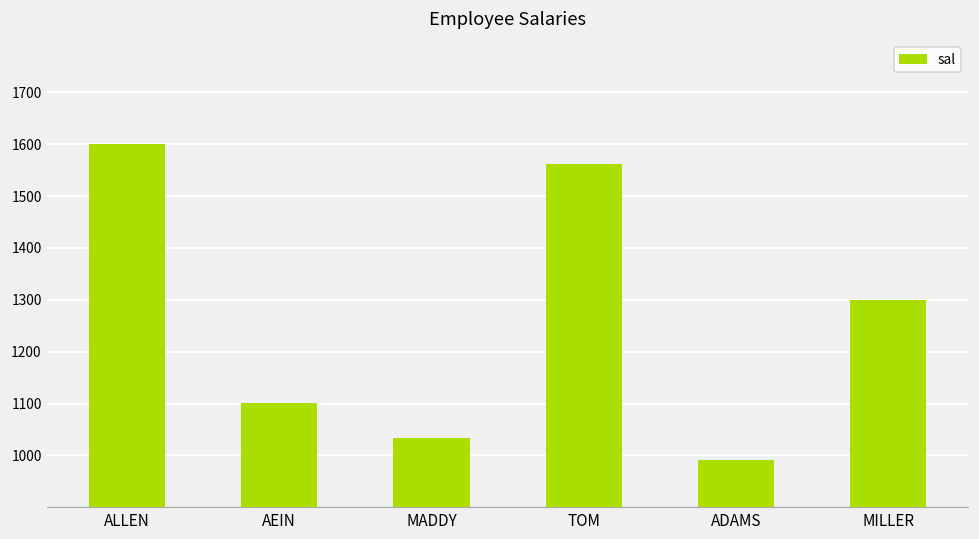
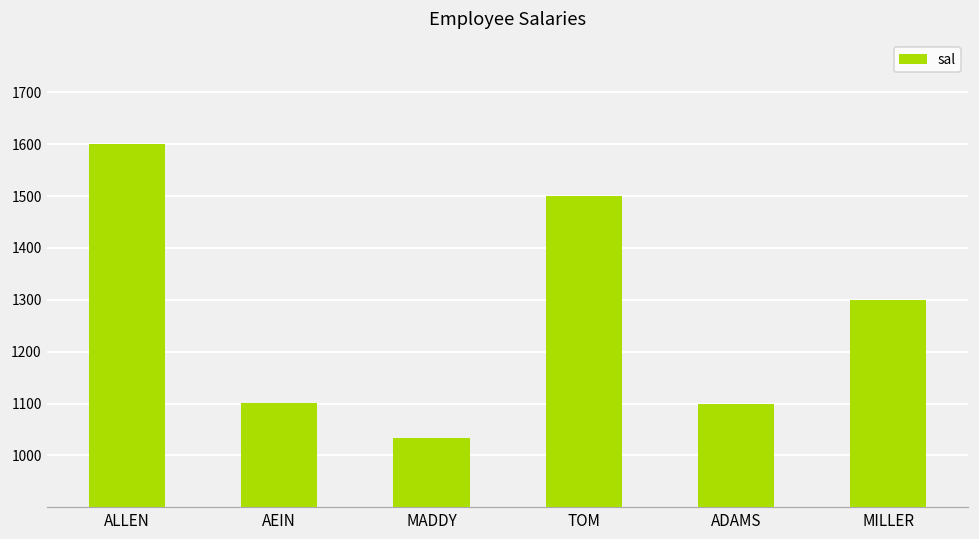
TOM: 1560 -> 1500
ADAMS: 990 -> 1100
